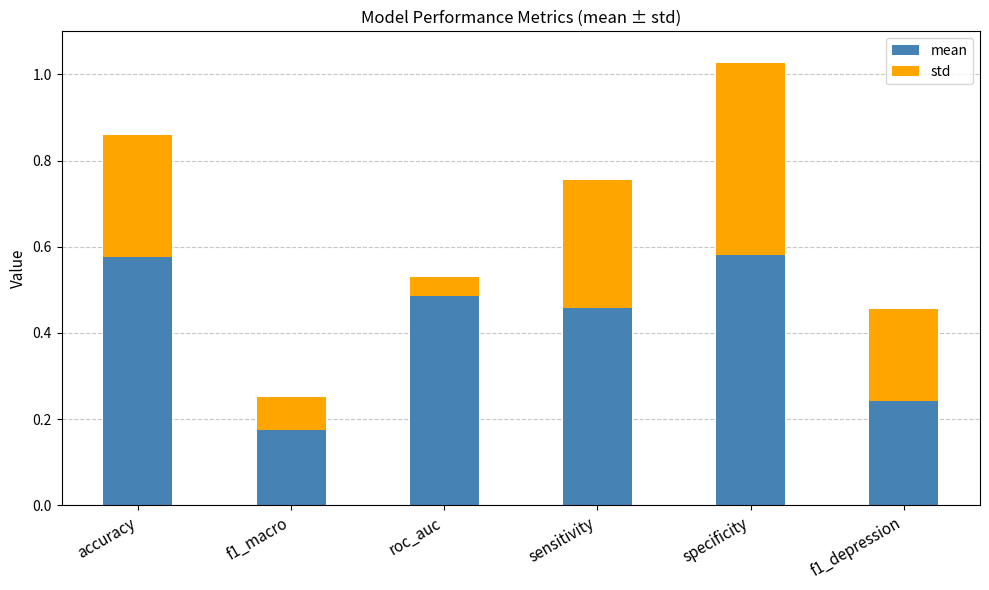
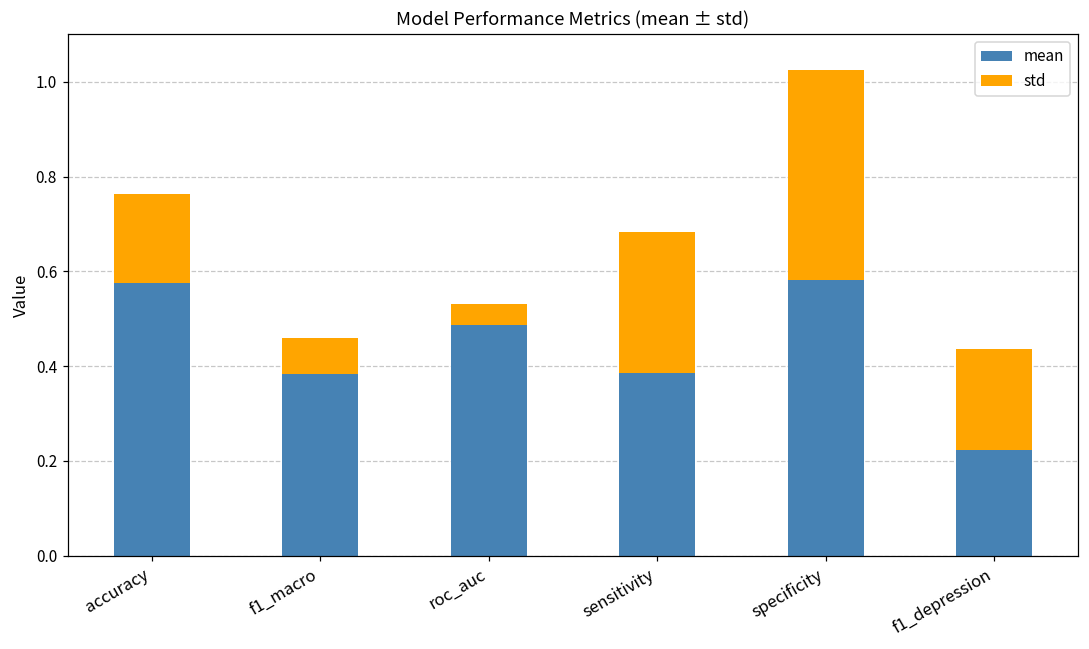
std, accuracy: 0.28 -> 0.19
mean, f1_macro: 0.17 -> 0.38
mean, sensitivity: 0.46 -> 0.39
mean, f1_depression: 0.24 -> 0.22
